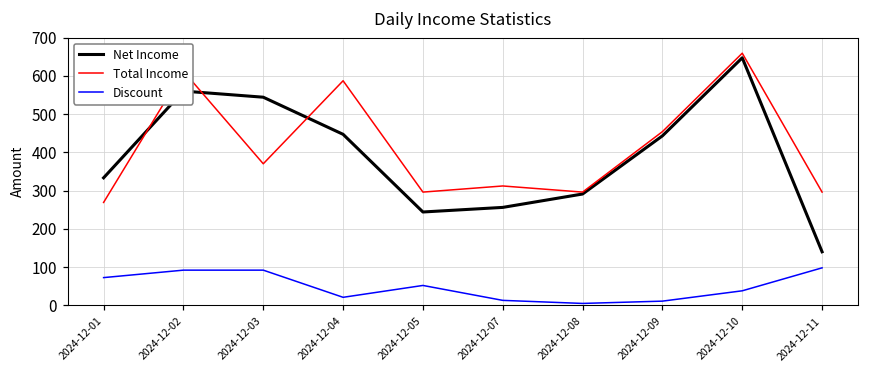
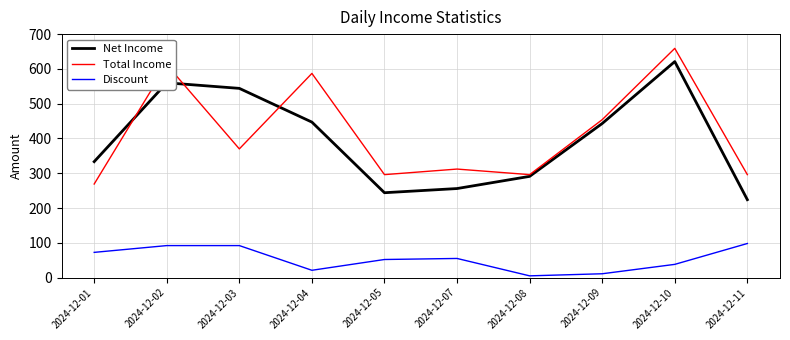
Discount, 2024-12-07: 10 -> 60
Net Income, 2024-12-10: 650 -> 620
Net Income, 2024-12-11: 140 -> 220
